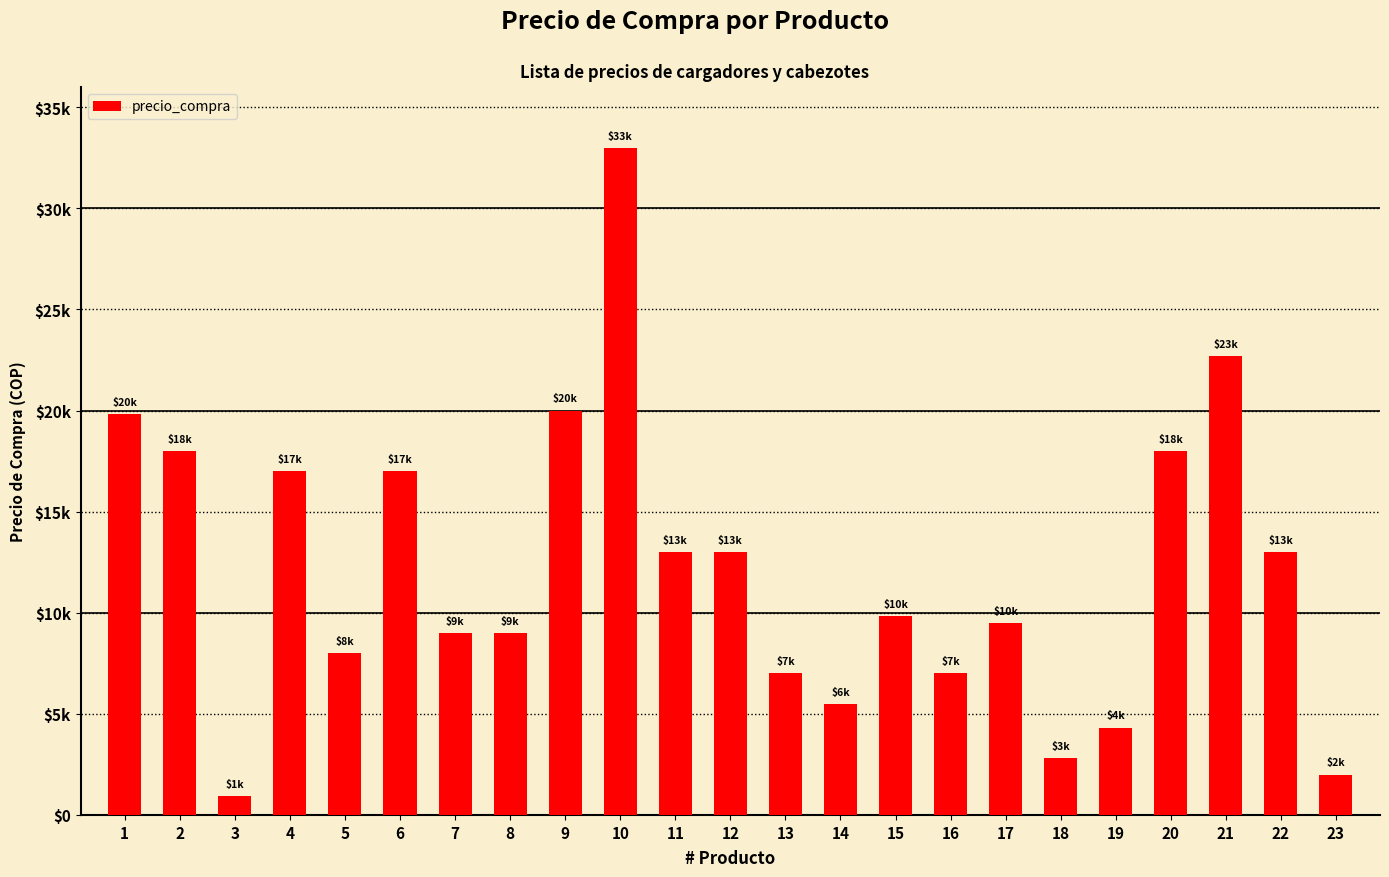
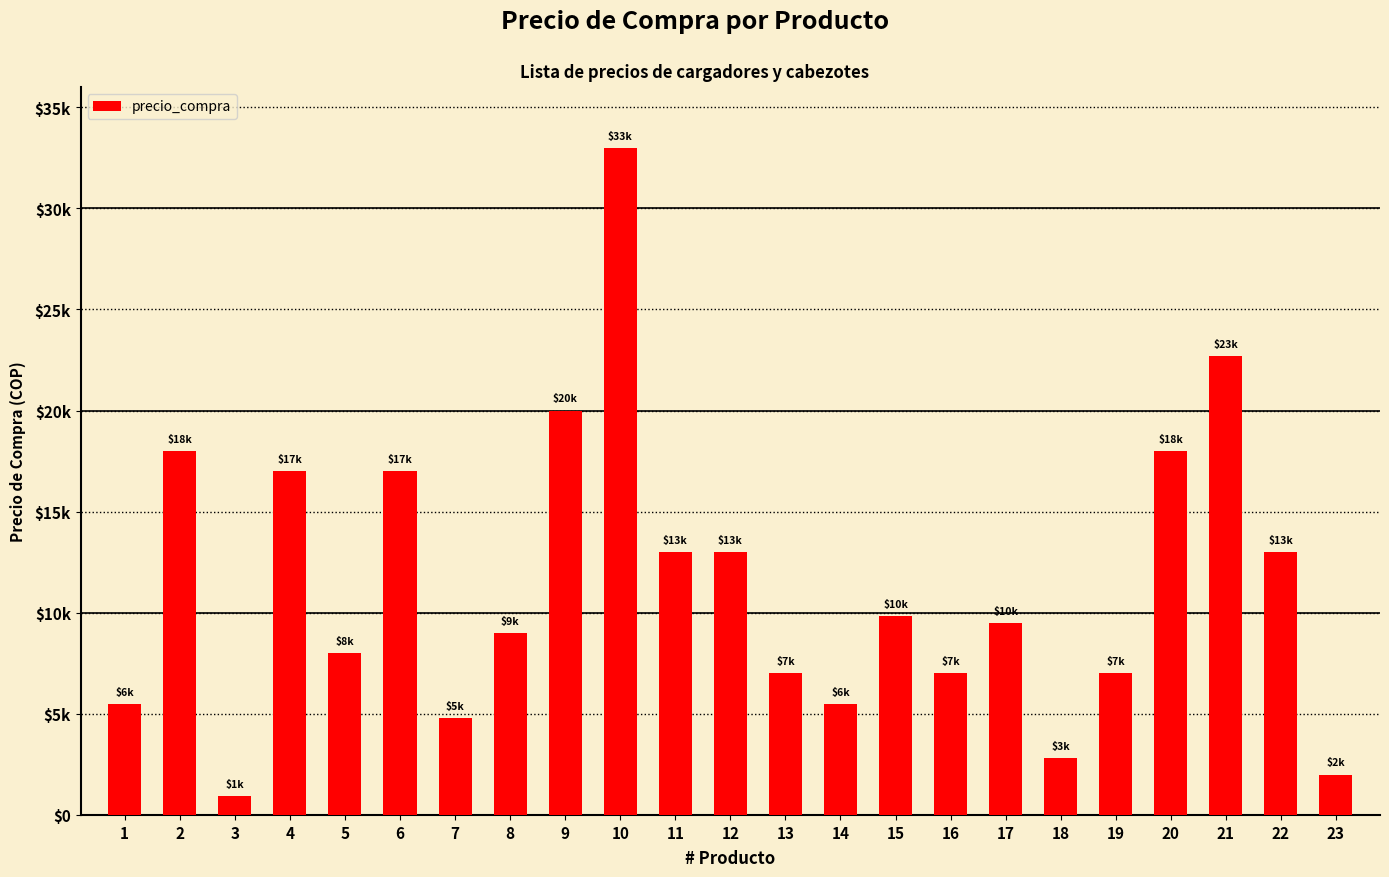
1: $20k -> $6k
7: $9k -> $5k
19: $4k -> $7k
